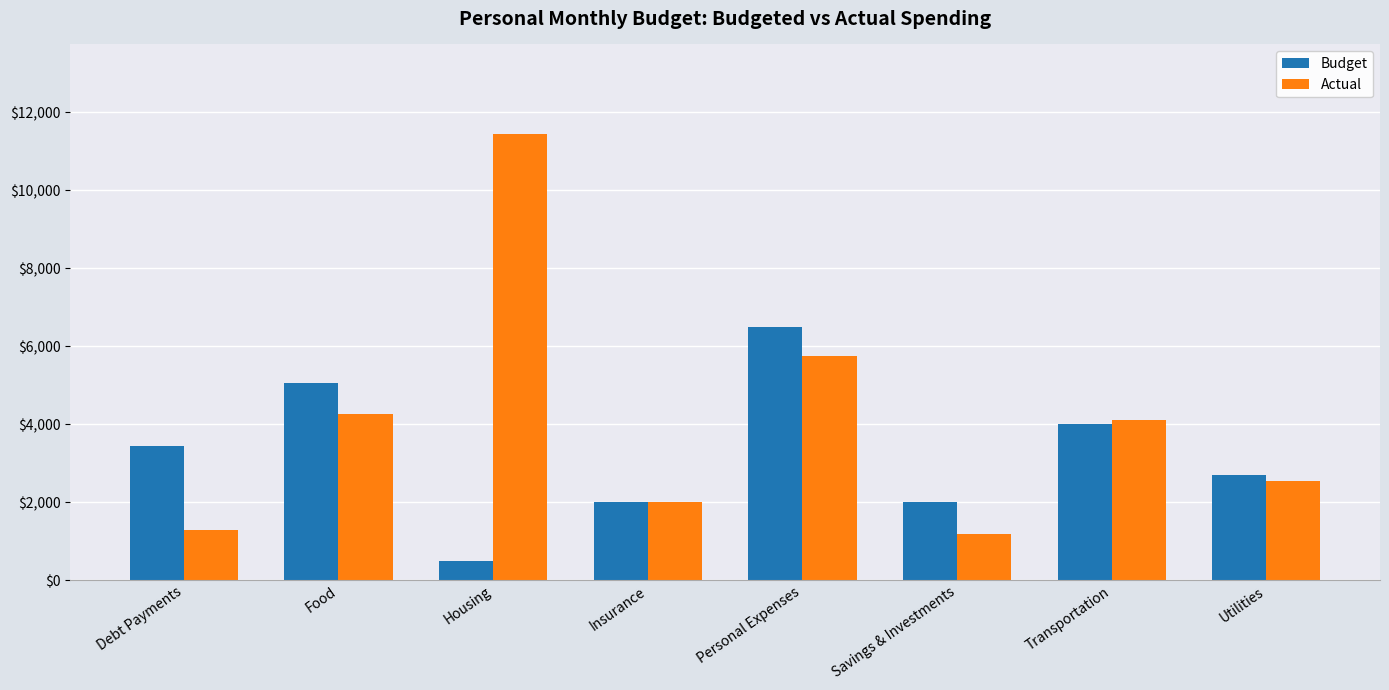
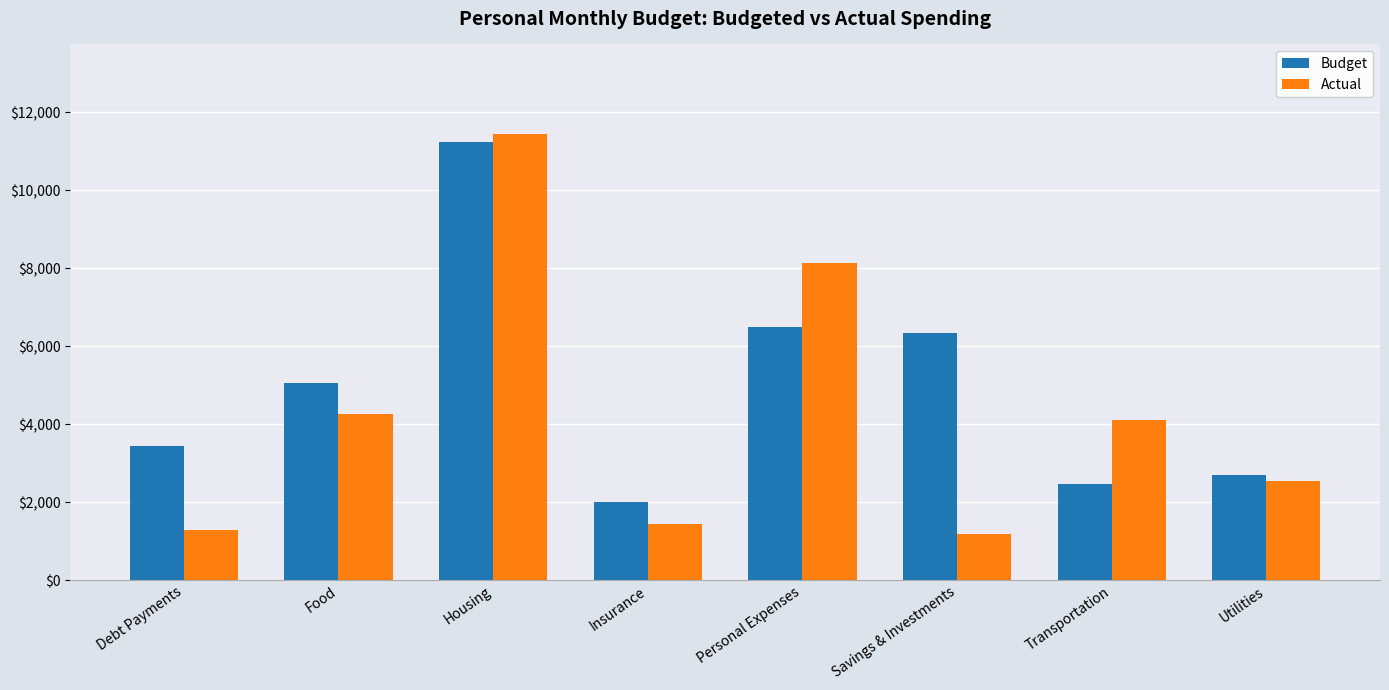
Budget, Housing: $500 -> $11,300
Actual, Insurance: $2,000 -> $1,400
Actual, Personal Expenses: $5,800 -> $8,100
Budget, Savings & Investments: $2,000 -> $6,300
Budget, Transportation: $4,000 -> $2,500
